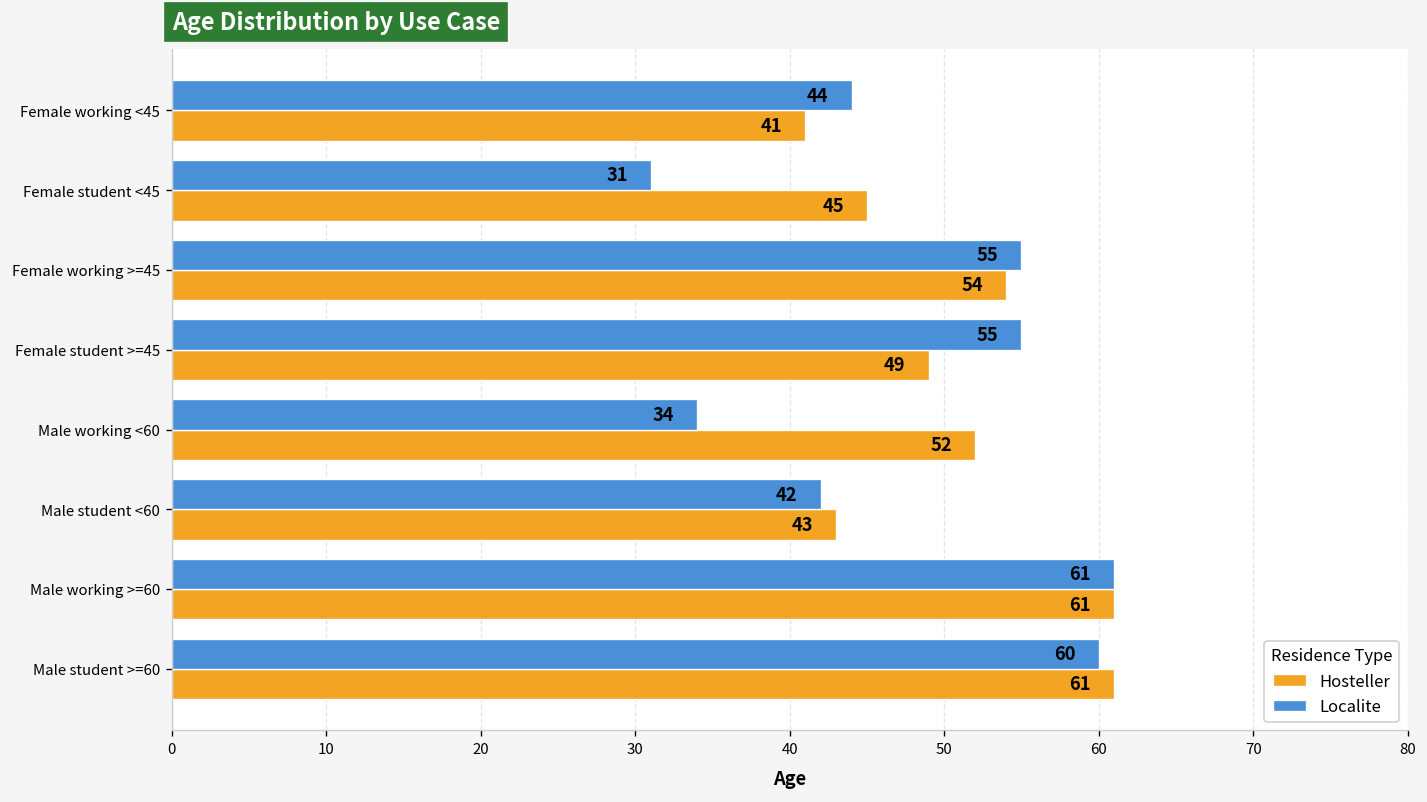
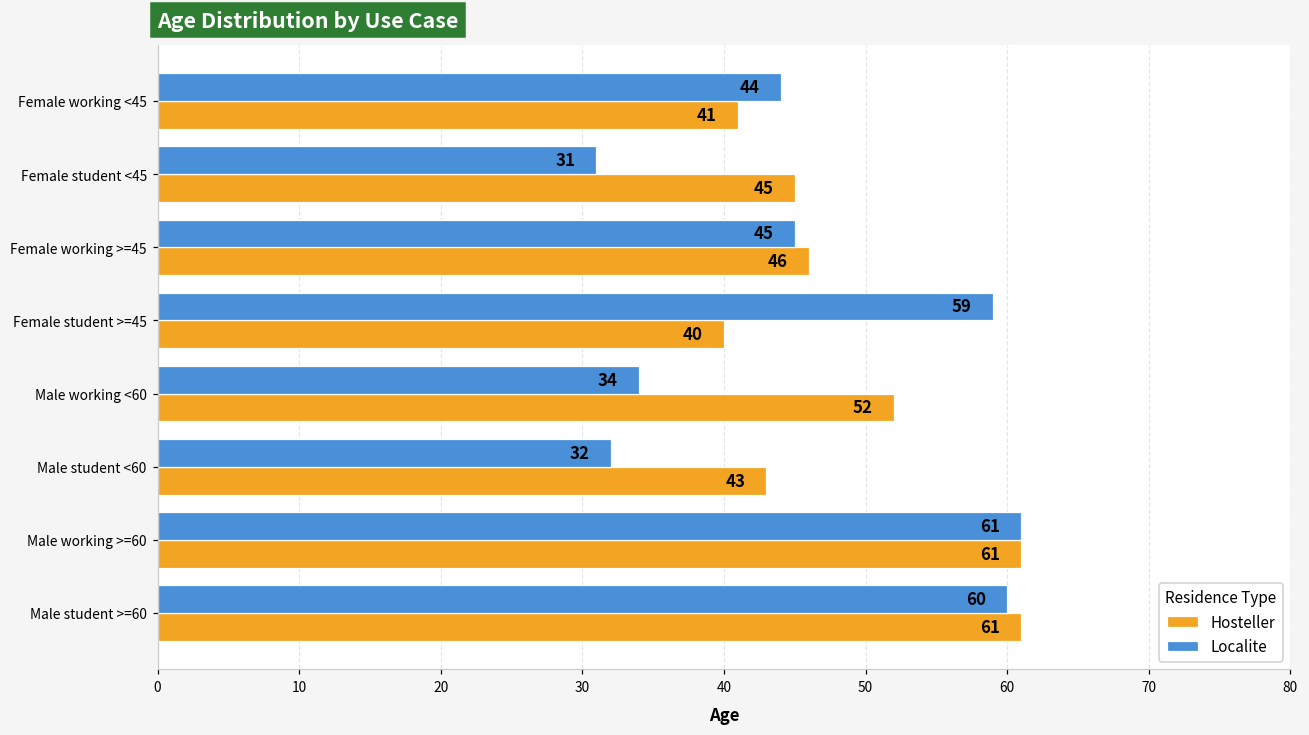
Localite, Female working >=45: 55 -> 45
Hosteller, Female working >=45: 54 -> 46
Localite, Female student >=45: 55 -> 59
Hosteller, Female student >=45: 49 -> 40
Localite, Male student <60: 42 -> 32
